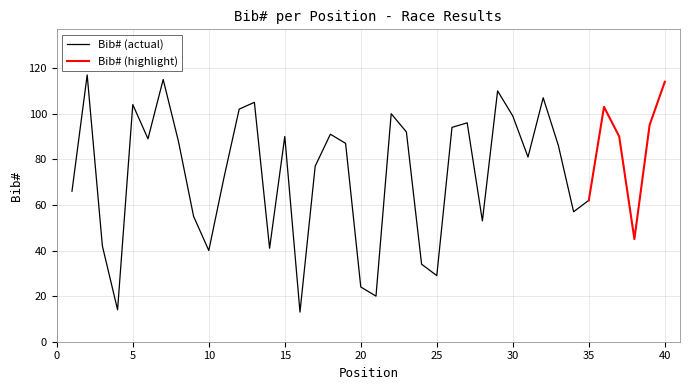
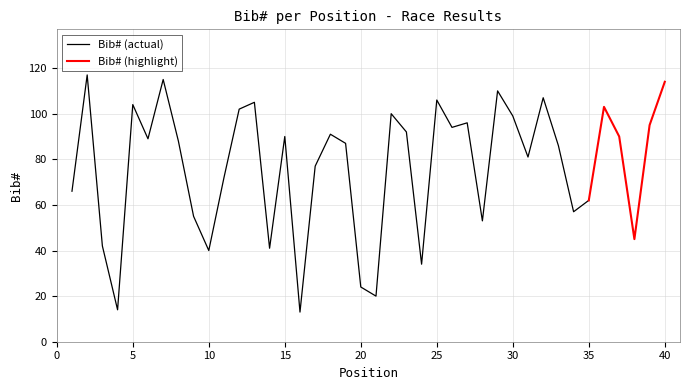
Bib# (actual), 25: 29 -> 106
